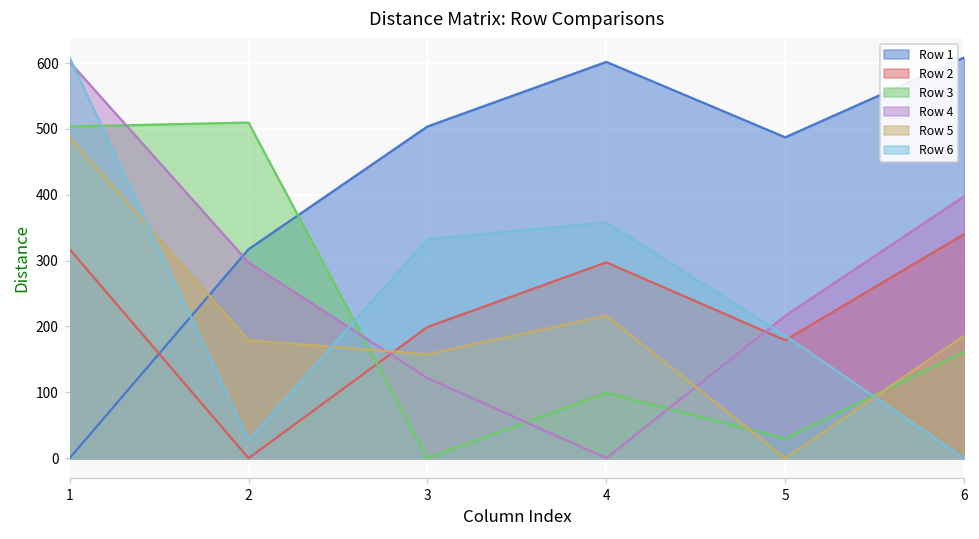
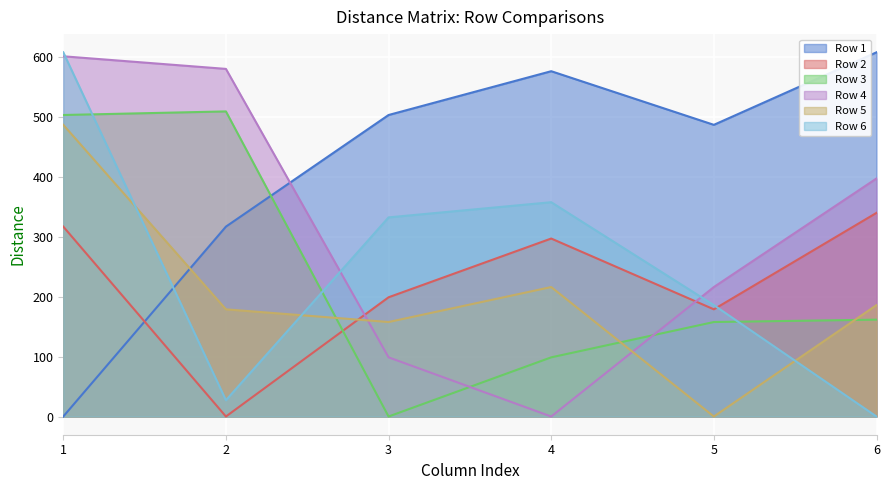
Row 4, 2: 300 -> 580
Row 4, 3: 120 -> 100
Row 1, 4: 600 -> 580
Row 3, 5: 30 -> 160
